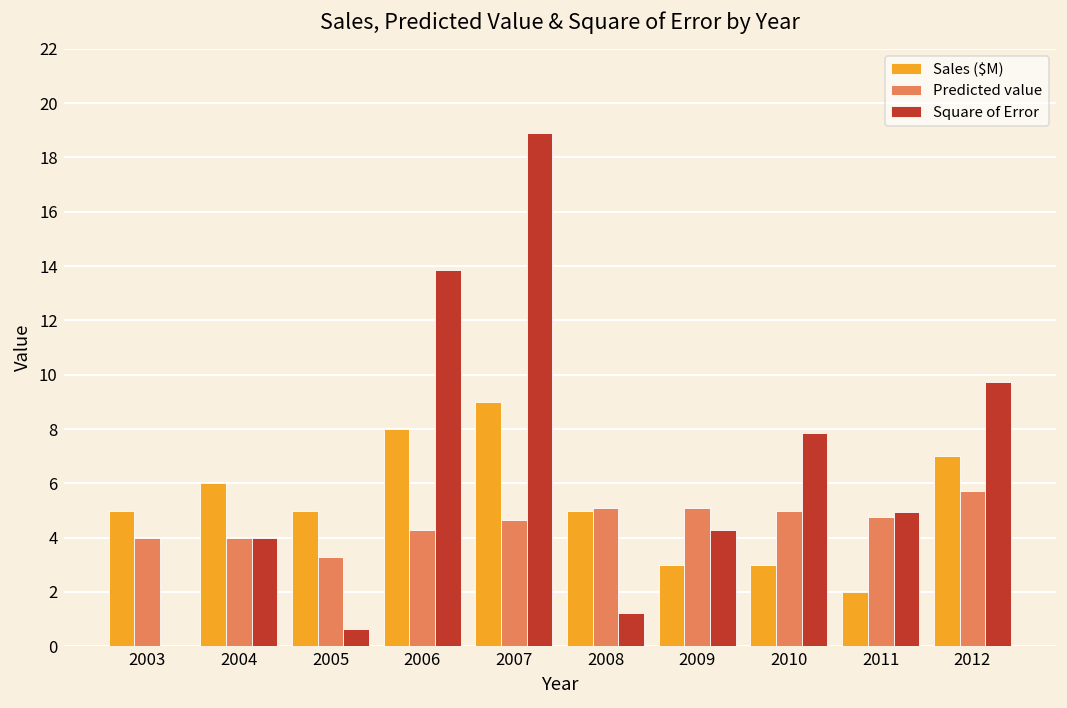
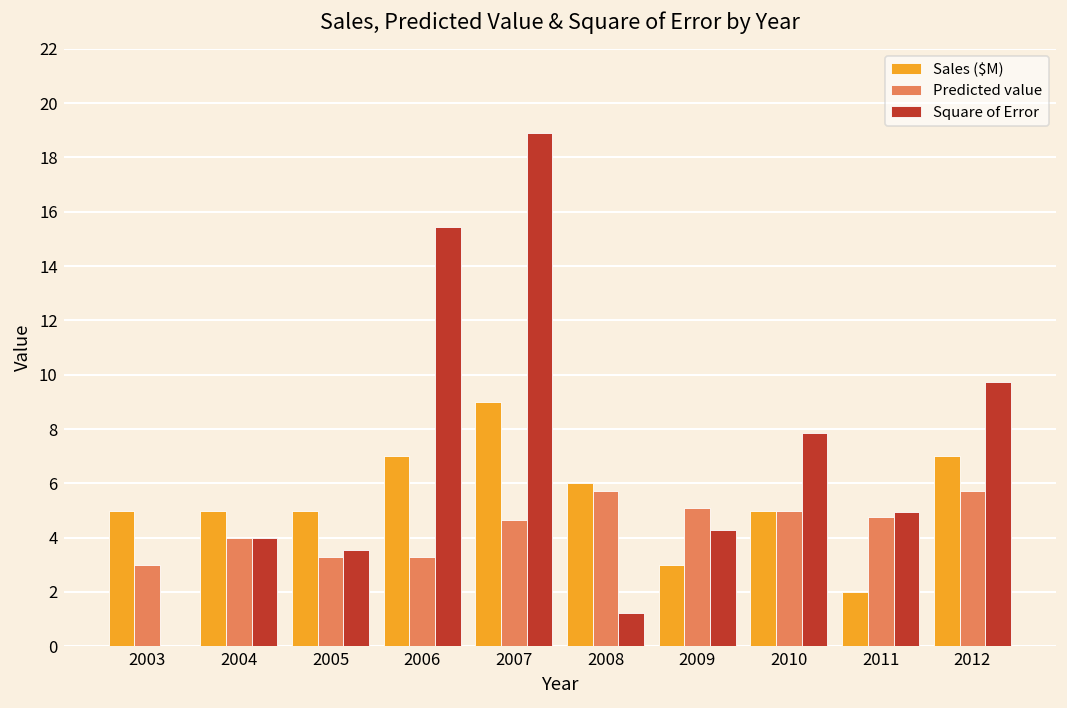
Predicted value, 2003: 4 -> 3
Sales ($M), 2004: 6 -> 5
Square of Error, 2005: 0.6 -> 3.6
Sales ($M), 2006: 8 -> 7
Predicted value, 2006: 4.3 -> 3.3
Square of Error, 2006: 13.8 -> 15.4
Sales ($M), 2008: 5 -> 6
Predicted value, 2008: 5.1 -> 5.7
Sales ($M), 2010: 3 -> 5
